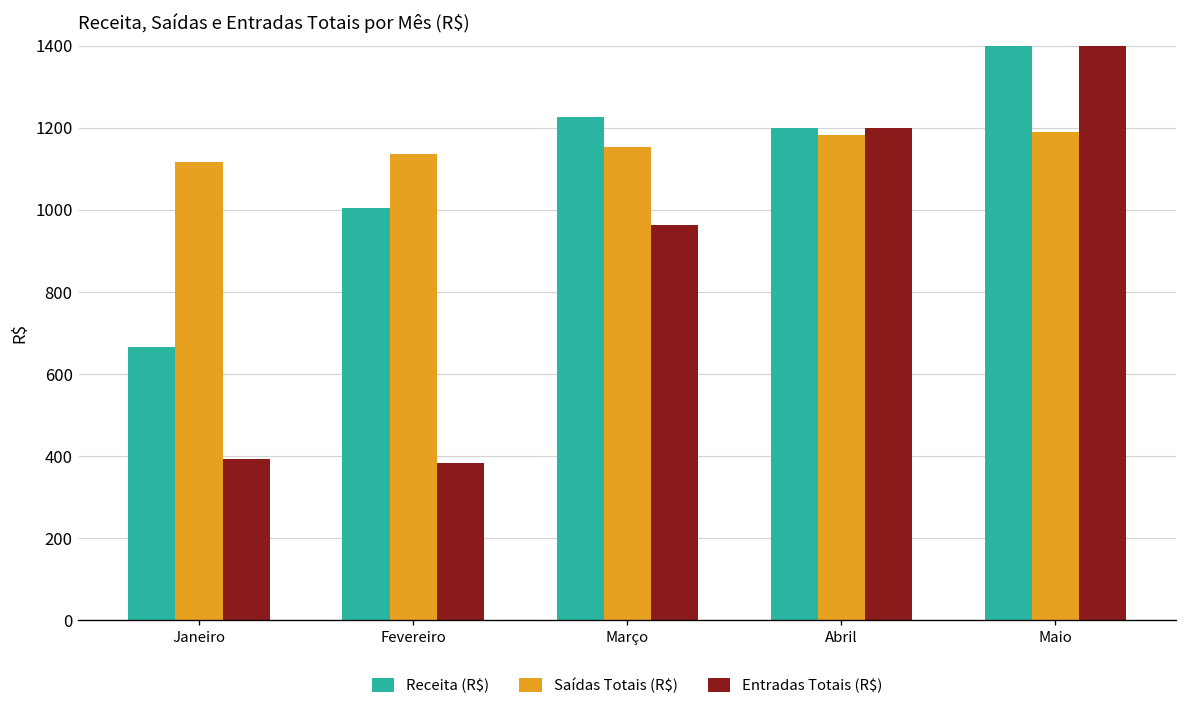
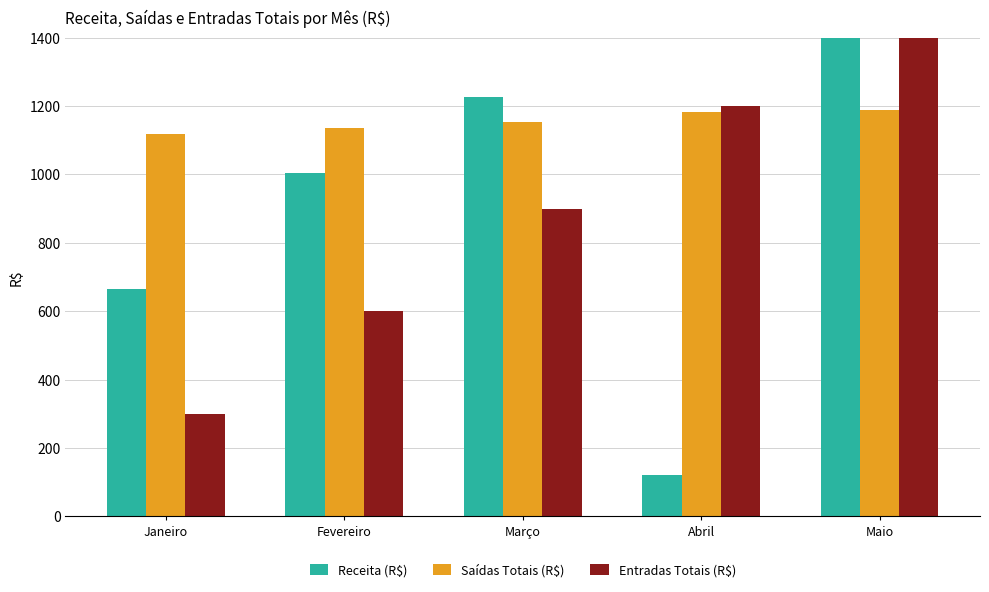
Entradas Totais (R$), Janeiro: 390 -> 300
Entradas Totais (R$), Fevereiro: 380 -> 600
Entradas Totais (R$), Março: 960 -> 900
Receita (R$), Abril: 1200 -> 120
